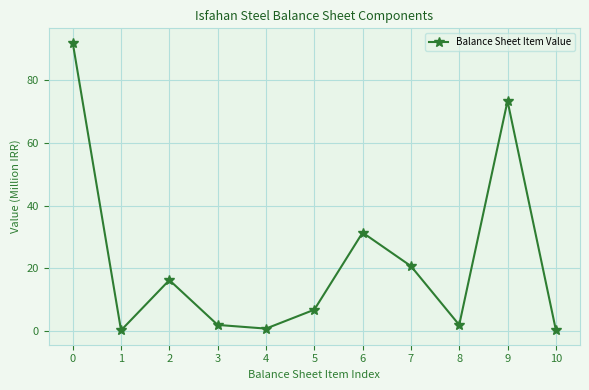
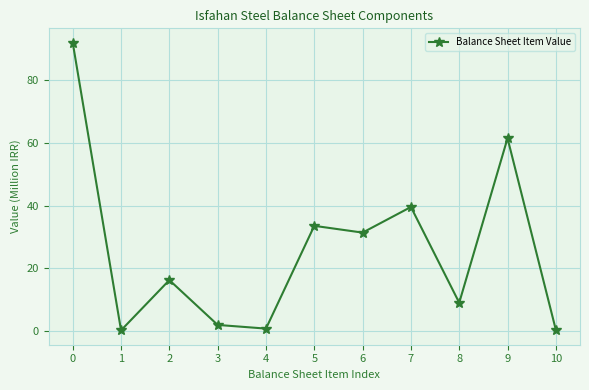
5: 7 -> 34
7: 21 -> 40
8: 2 -> 9
9: 73 -> 62
